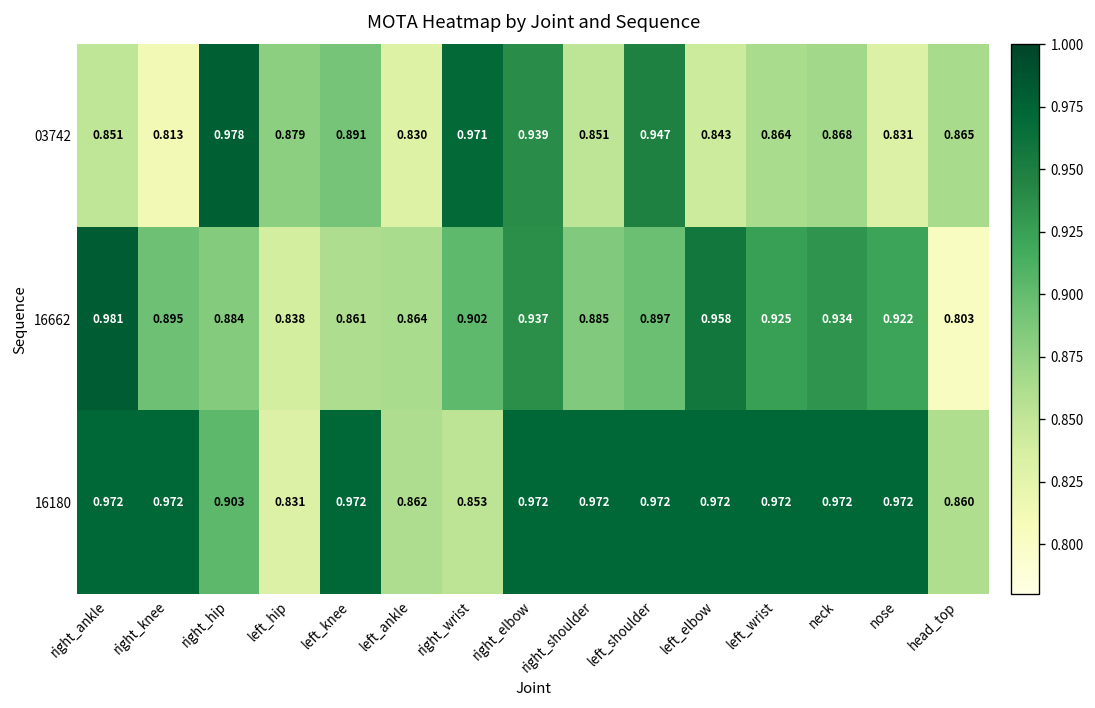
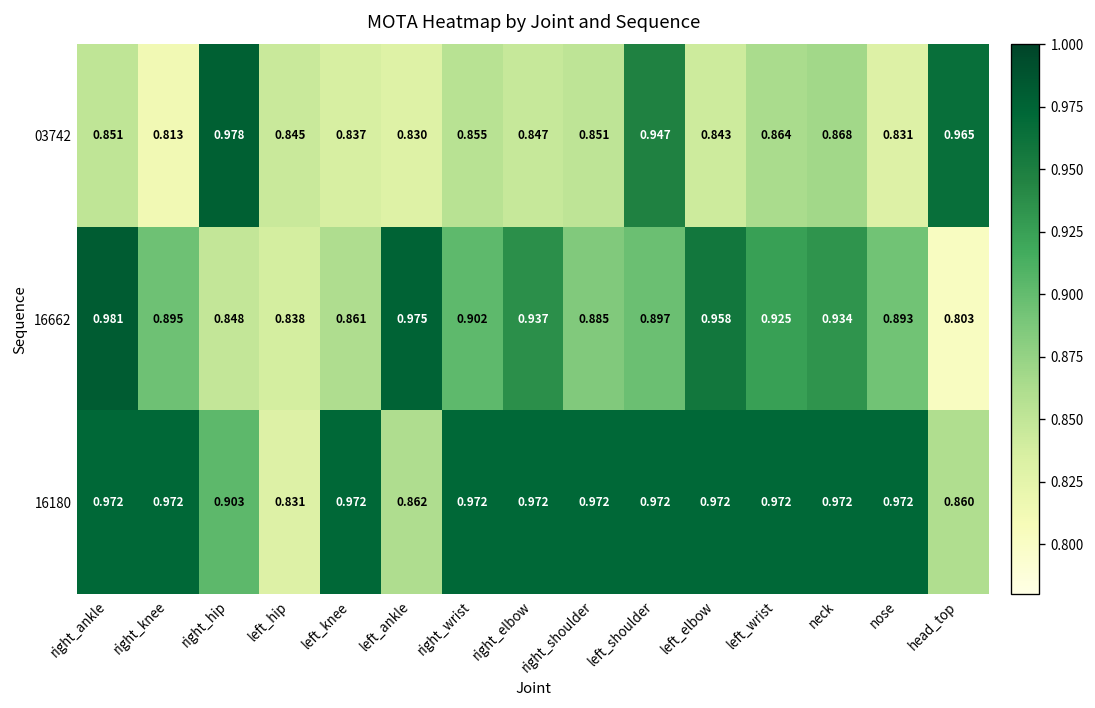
03742, left_hip: 0.879 -> 0.845
03742, left_knee: 0.891 -> 0.837
03742, right_wrist: 0.971 -> 0.855
03742, right_elbow: 0.939 -> 0.847
03742, head_top: 0.865 -> 0.965
16662, right_hip: 0.884 -> 0.848
16662, left_ankle: 0.864 -> 0.975
16662, nose: 0.922 -> 0.893
16180, right_wrist: 0.853 -> 0.972
